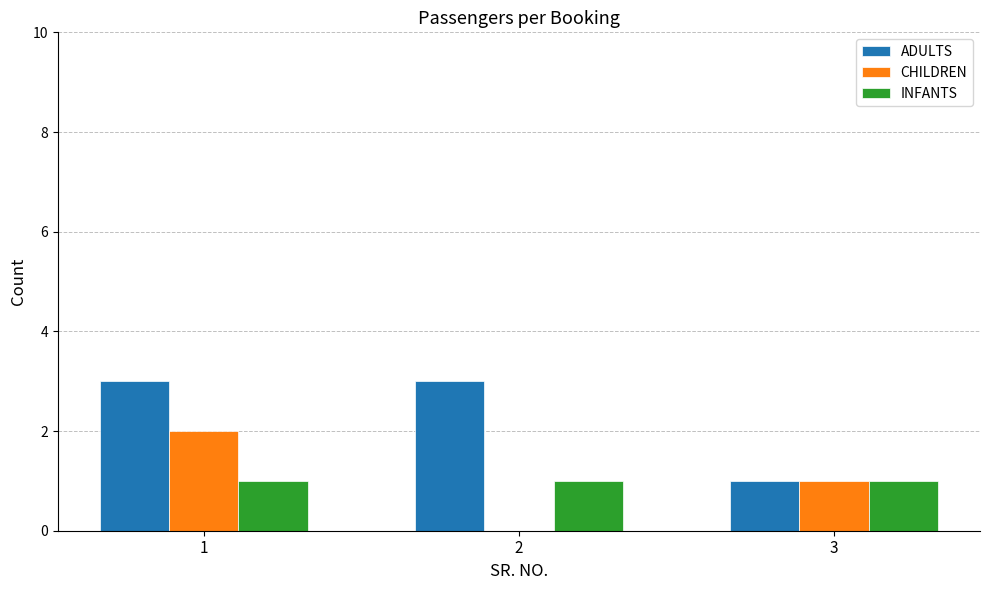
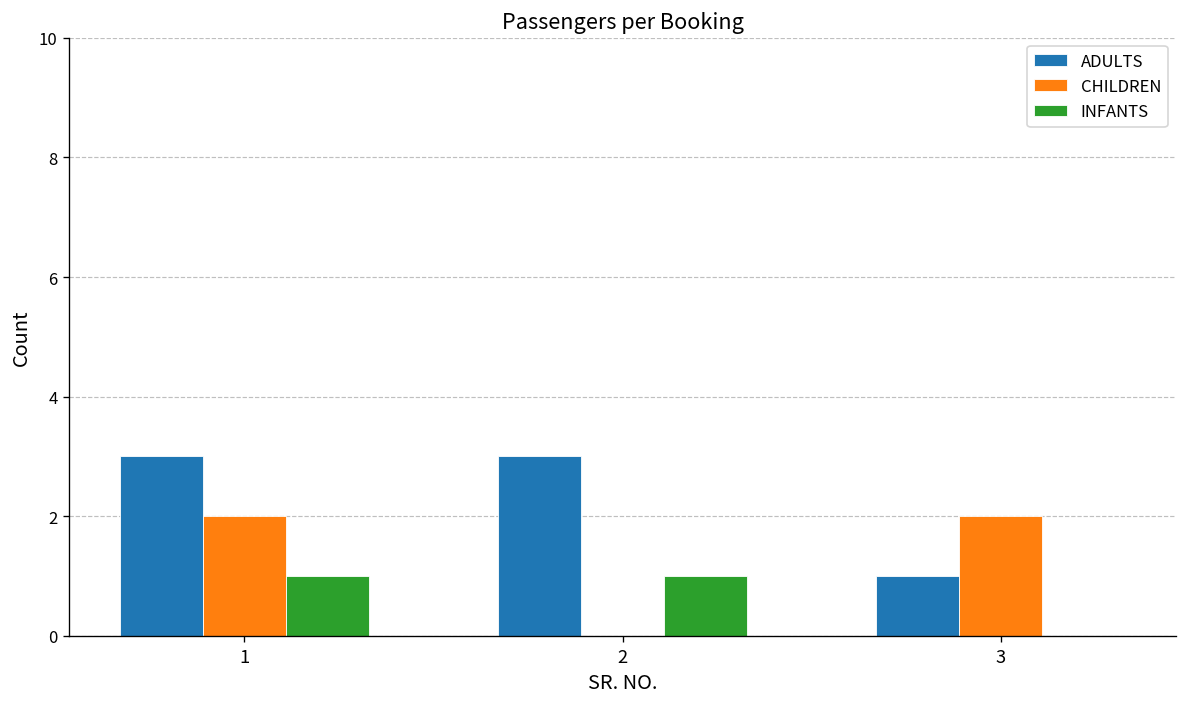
CHILDREN, 3: 1 -> 2
INFANTS, 3: 1 -> 0
